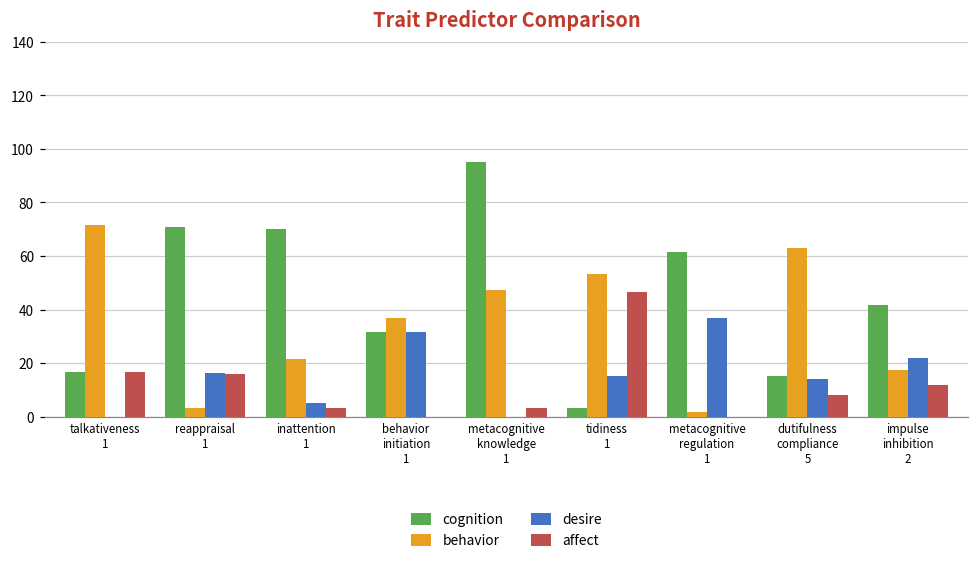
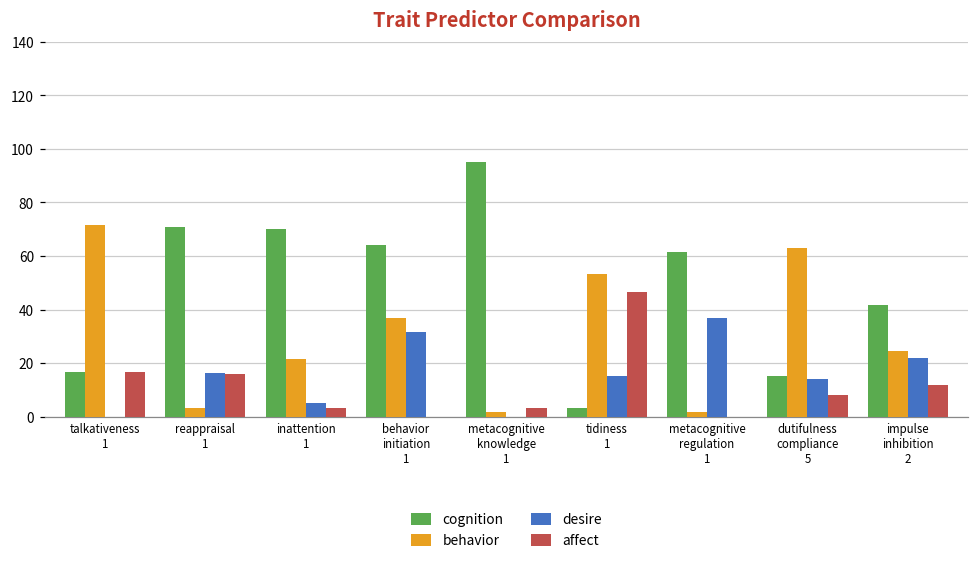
cognition, behavior initiation 1: 32 -> 64
behavior, metacognitive knowledge 1: 47 -> 2
behavior, impulse inhibition 2: 17 -> 25
